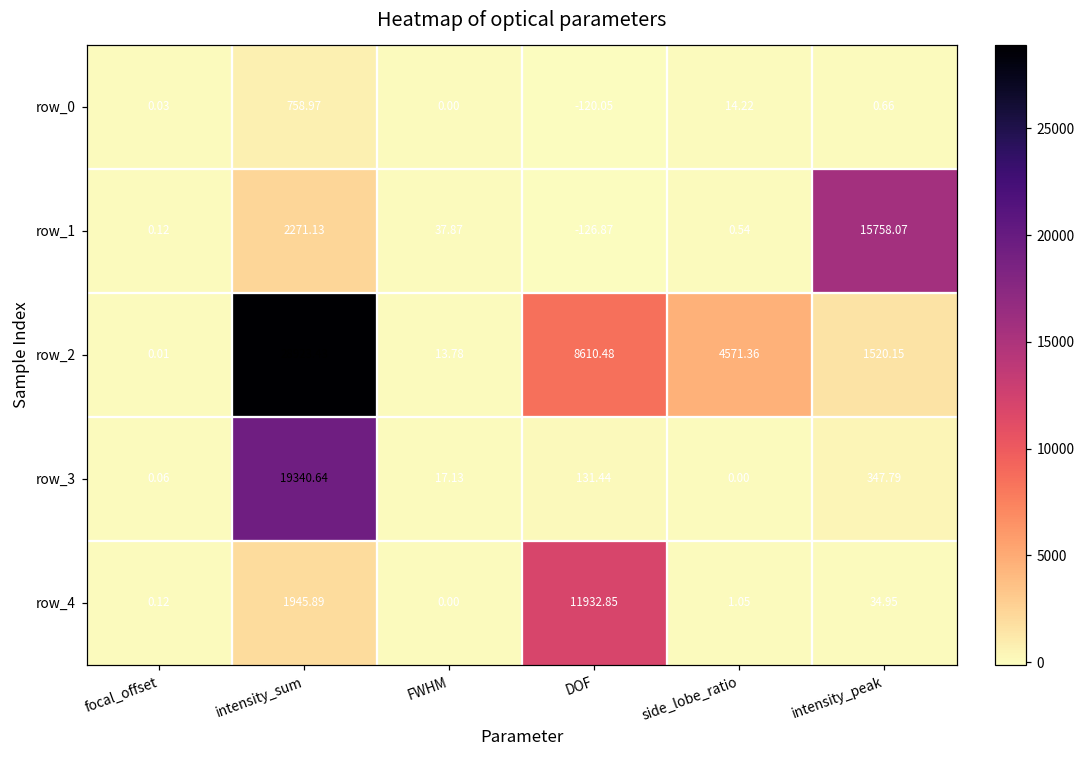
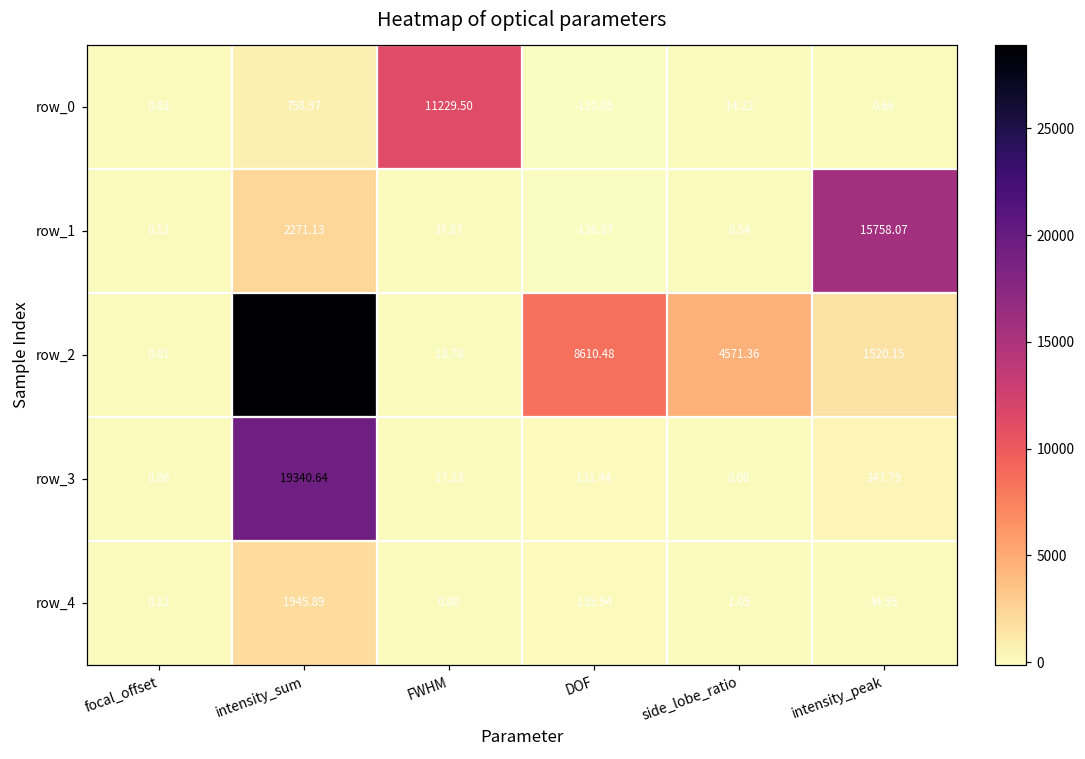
row_0, FWHM: 0.00 -> 11229.50
row_4, DOF: 11932.85 -> 135.94
